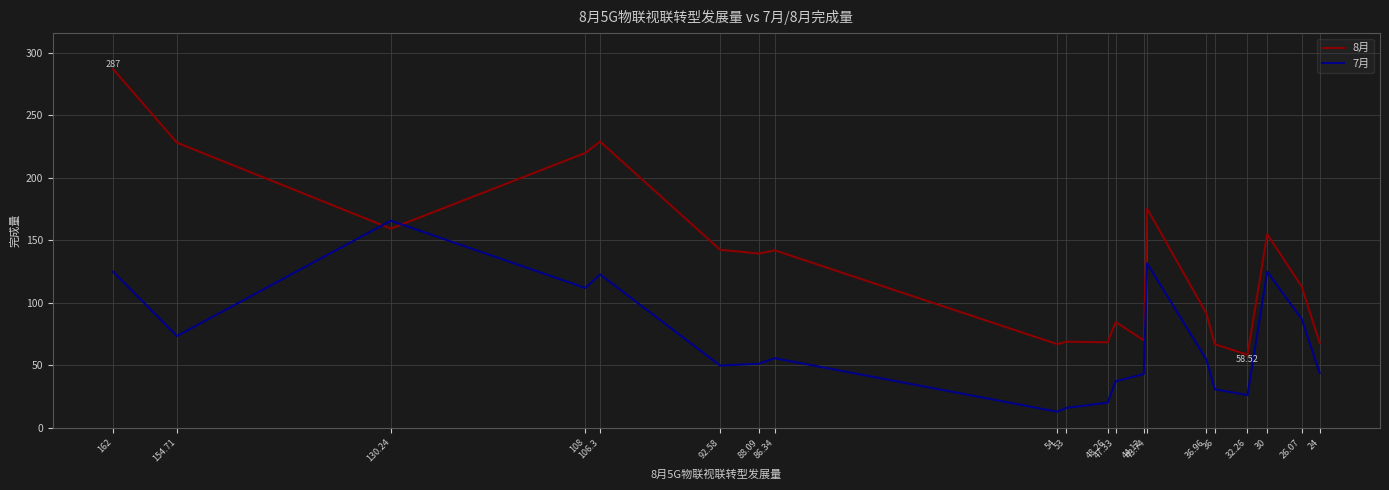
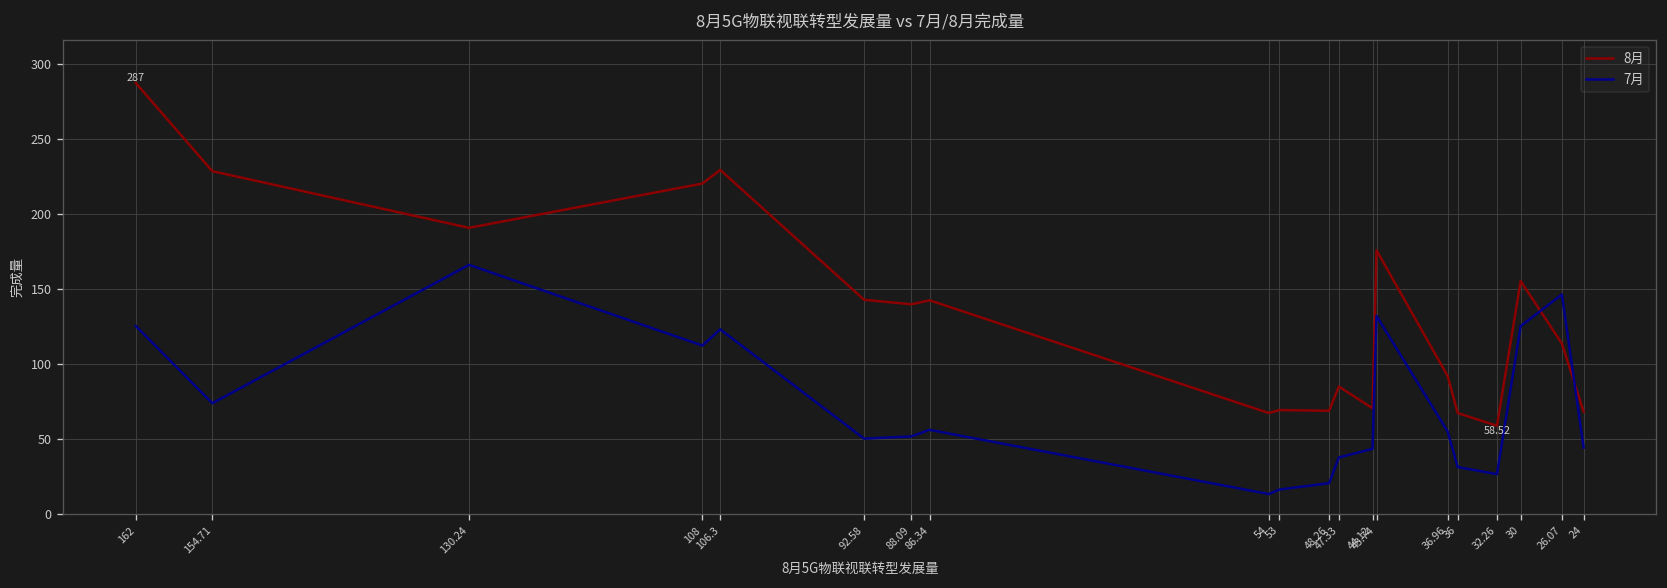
8月, 130.24: 159 -> 190
7月, 26.07: 87 -> 146
